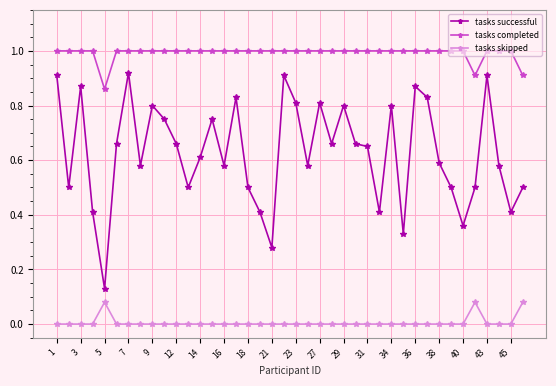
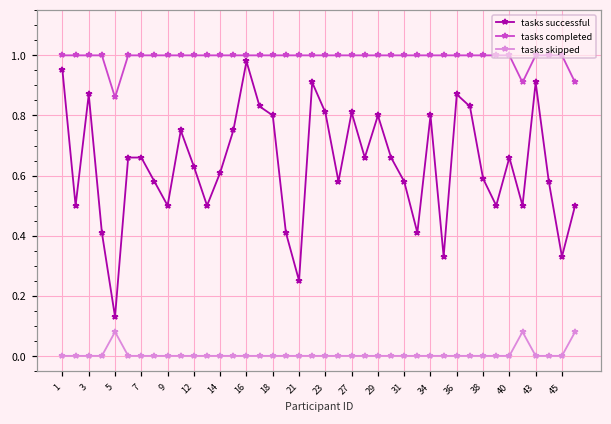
tasks successful, 1: 0.91 -> 0.95
tasks successful, 7: 0.92 -> 0.66
tasks successful, 9: 0.8 -> 0.5
tasks successful, 12: 0.66 -> 0.63
tasks successful, 16: 0.58 -> 0.98
tasks successful, 18: 0.5 -> 0.8
tasks successful, 21: 0.28 -> 0.25
tasks successful, 31: 0.65 -> 0.58
tasks successful, 40: 0.36 -> 0.66
tasks successful, 45: 0.41 -> 0.33
